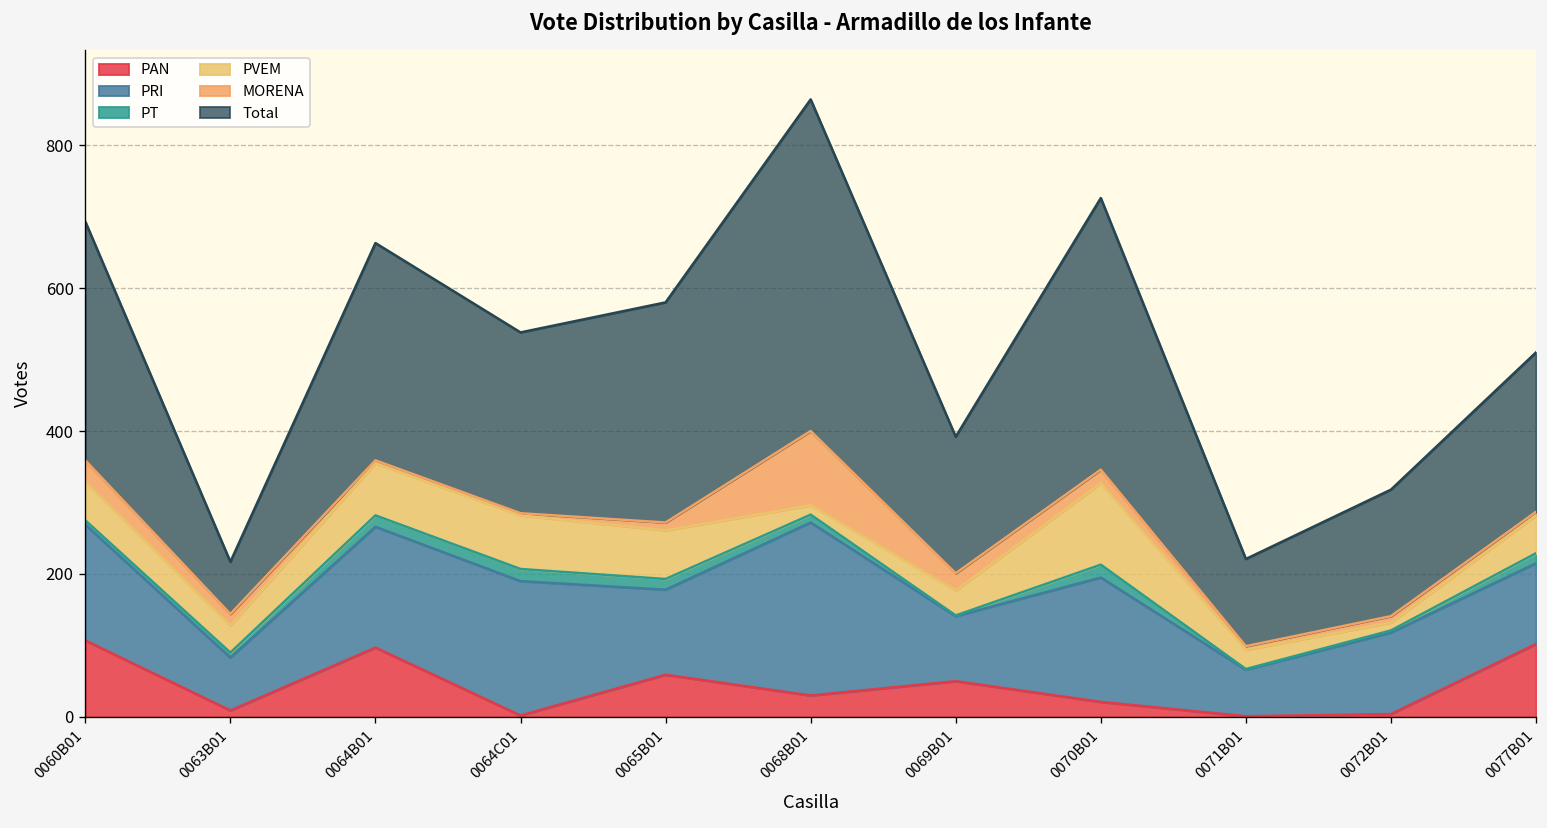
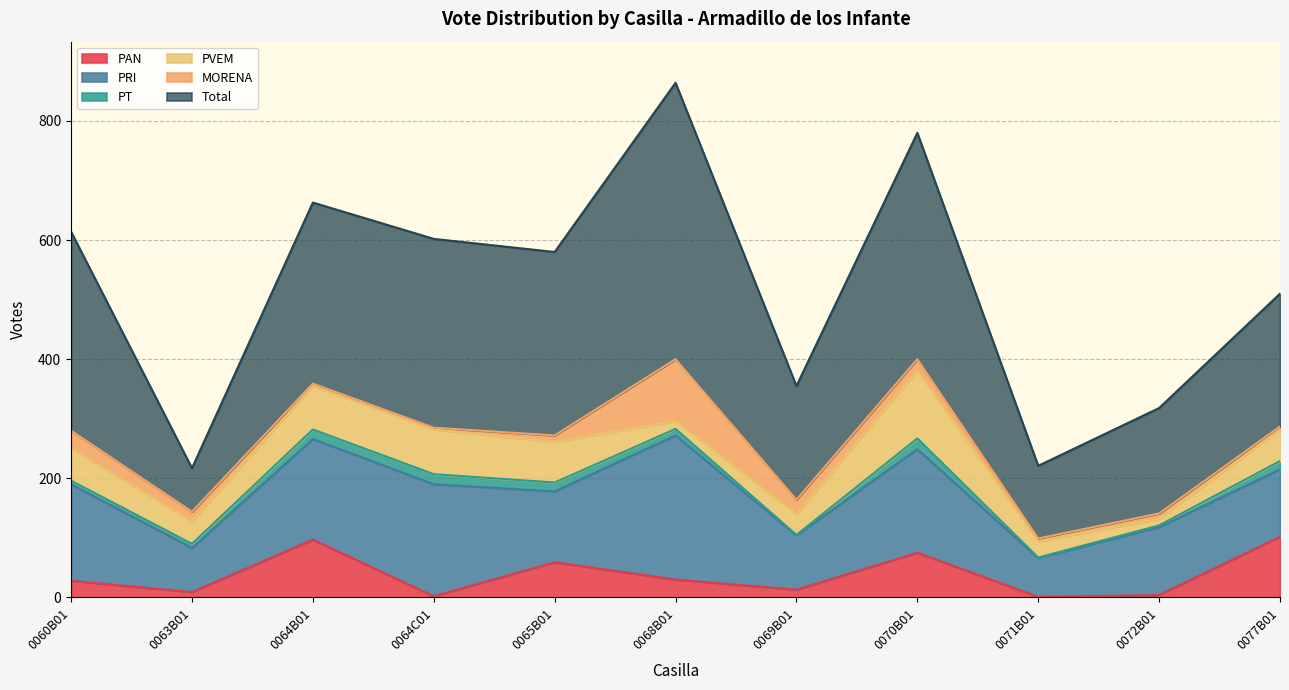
PAN, 0060B01: 110 -> 30
Total, 0064C01: 250 -> 320
PAN, 0069B01: 50 -> 10
PAN, 0070B01: 20 -> 80
